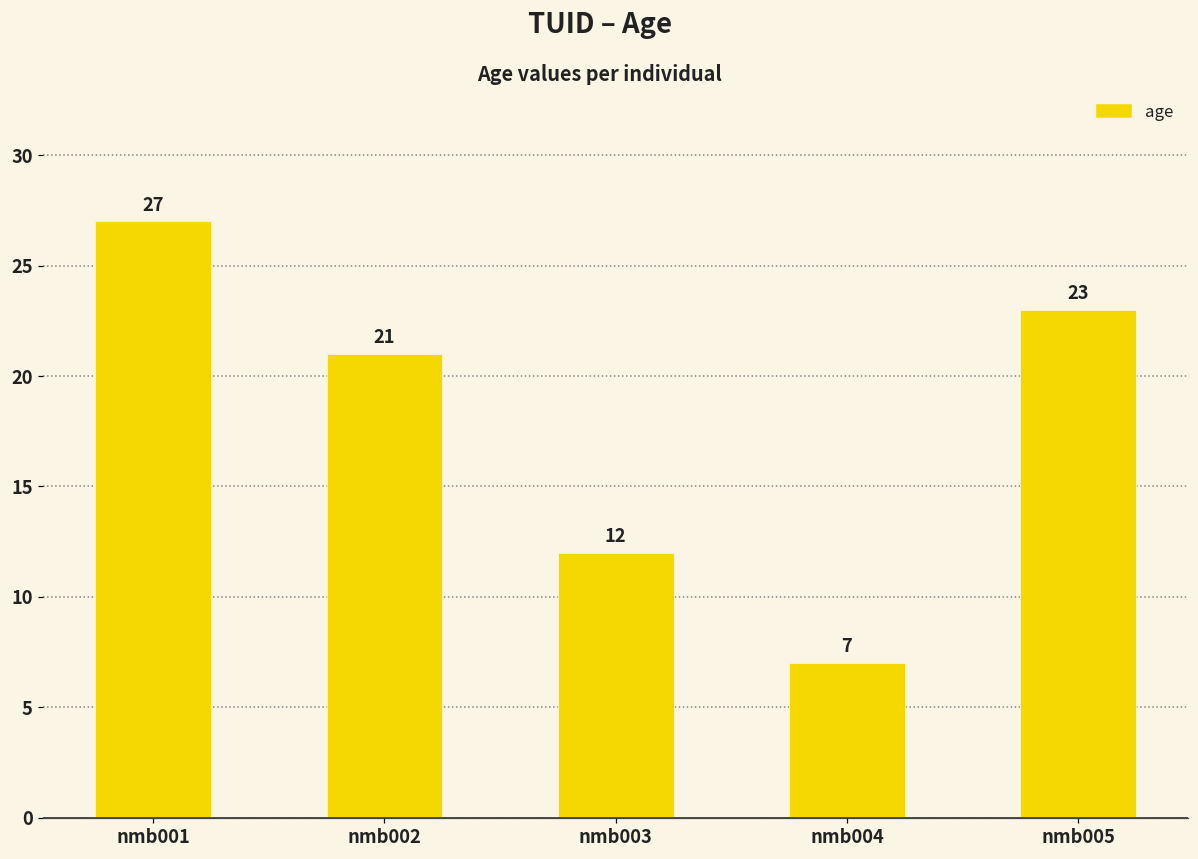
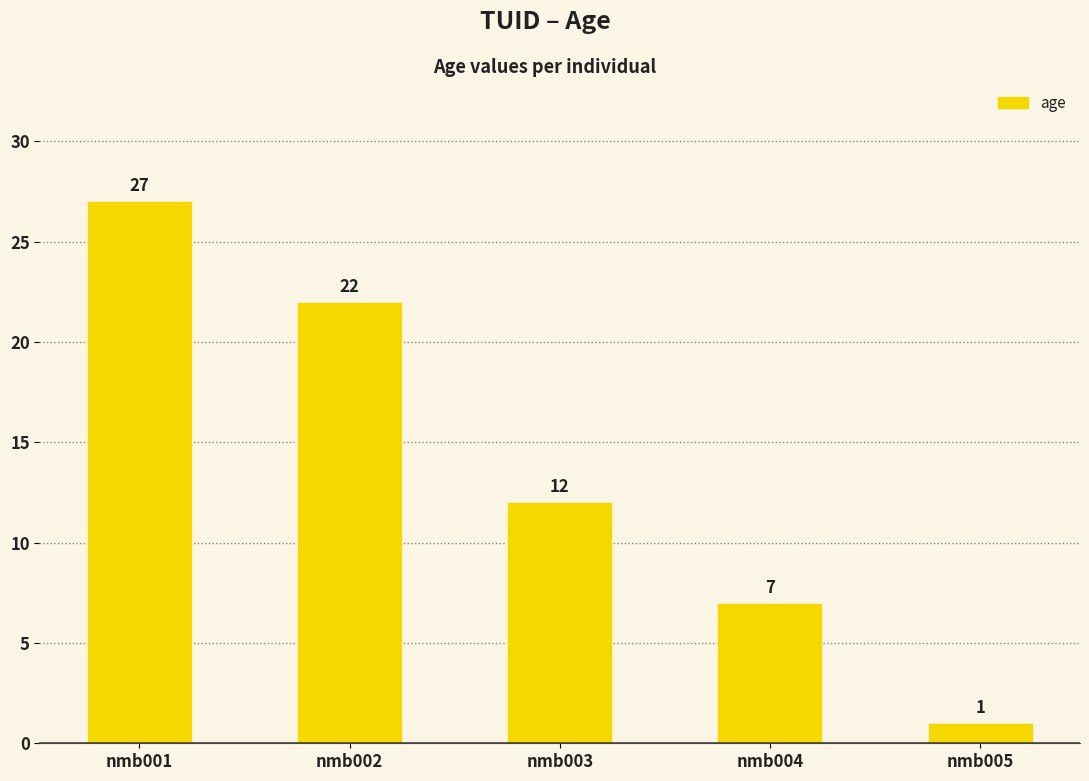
nmb002: 21 -> 22
nmb005: 23 -> 1
